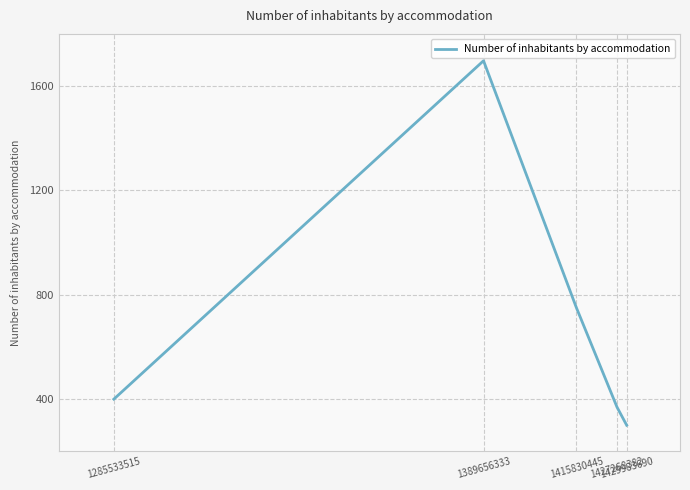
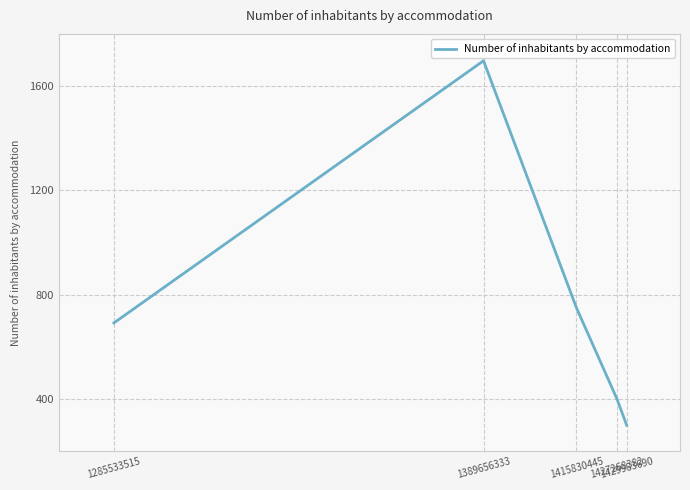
Number of inhabitants by accommodation, 1285533515: 400 -> 690
Number of inhabitants by accommodation, 1427268382: 370 -> 400
